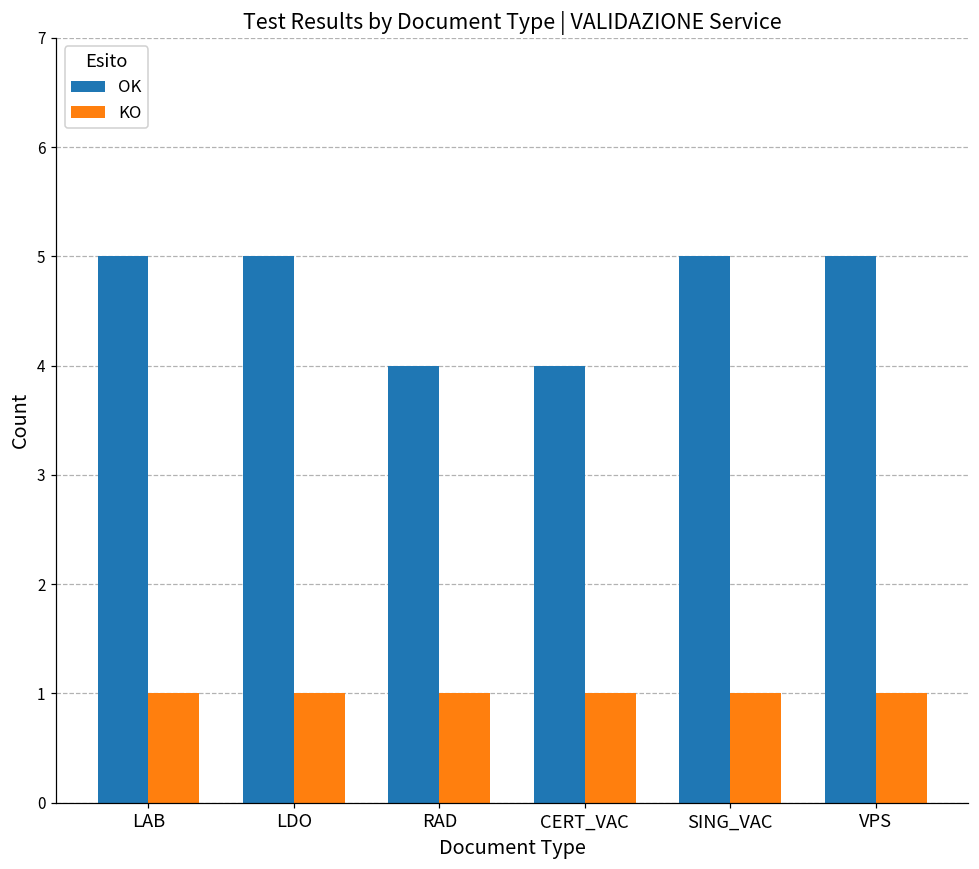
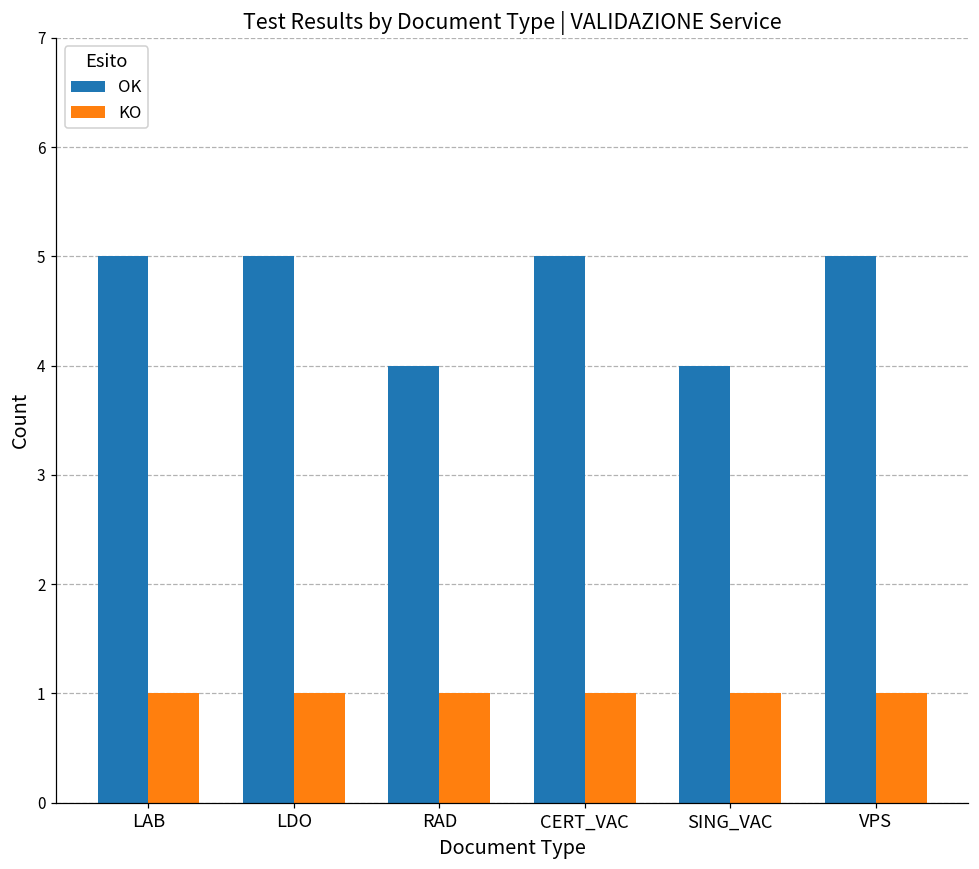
OK, CERT_VAC: 4 -> 5
OK, SING_VAC: 5 -> 4
